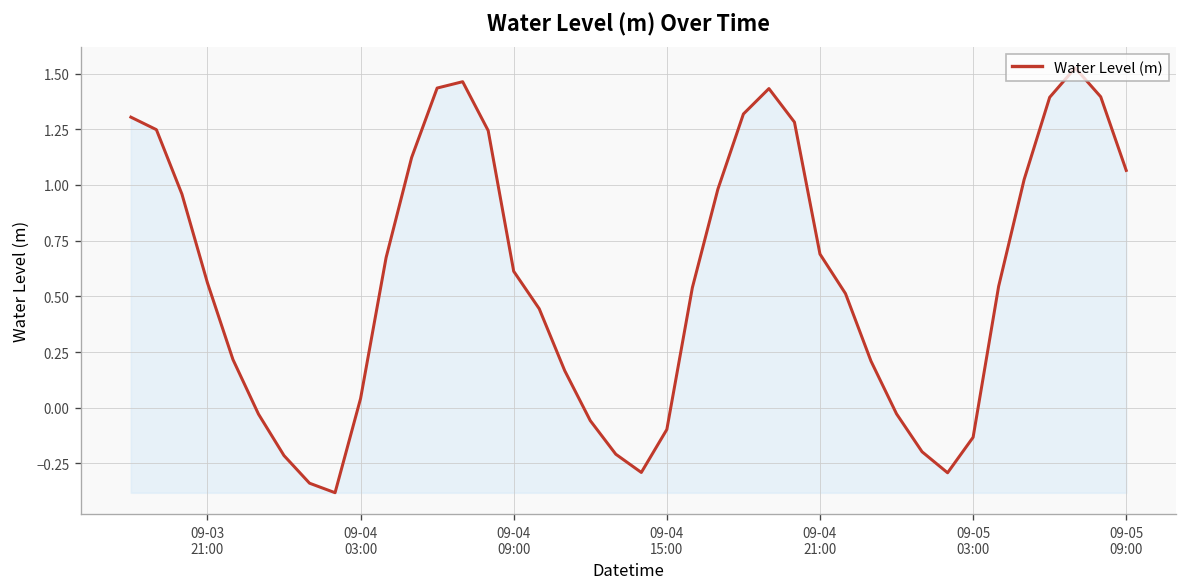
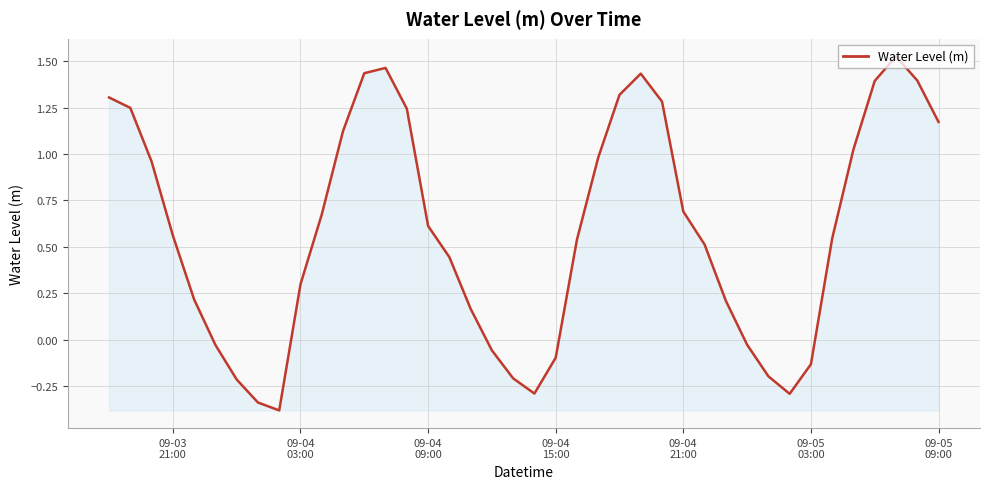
09-04 03:00: 0.04 -> 0.30
09-05 09:00: 1.07 -> 1.17
